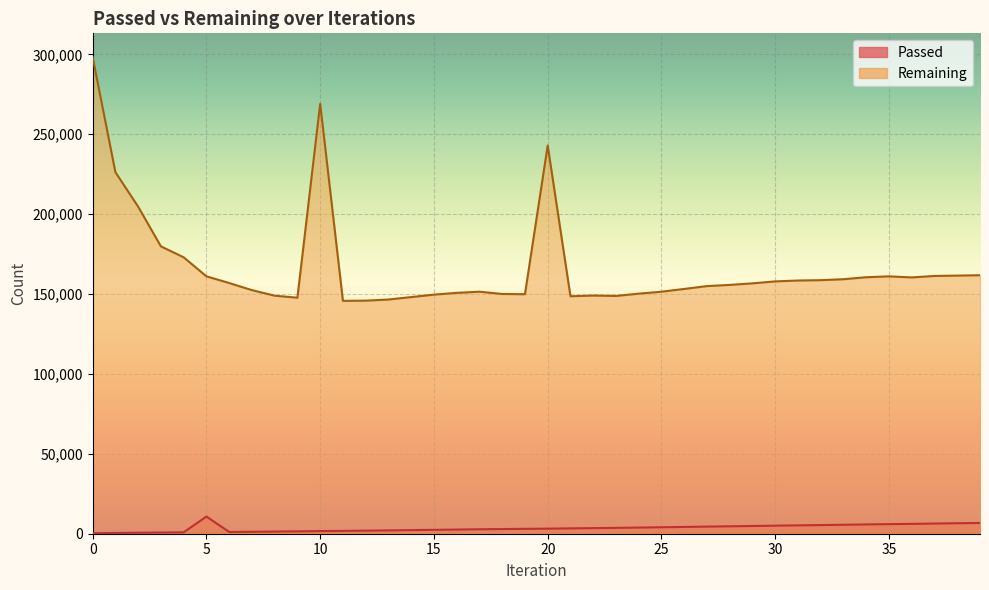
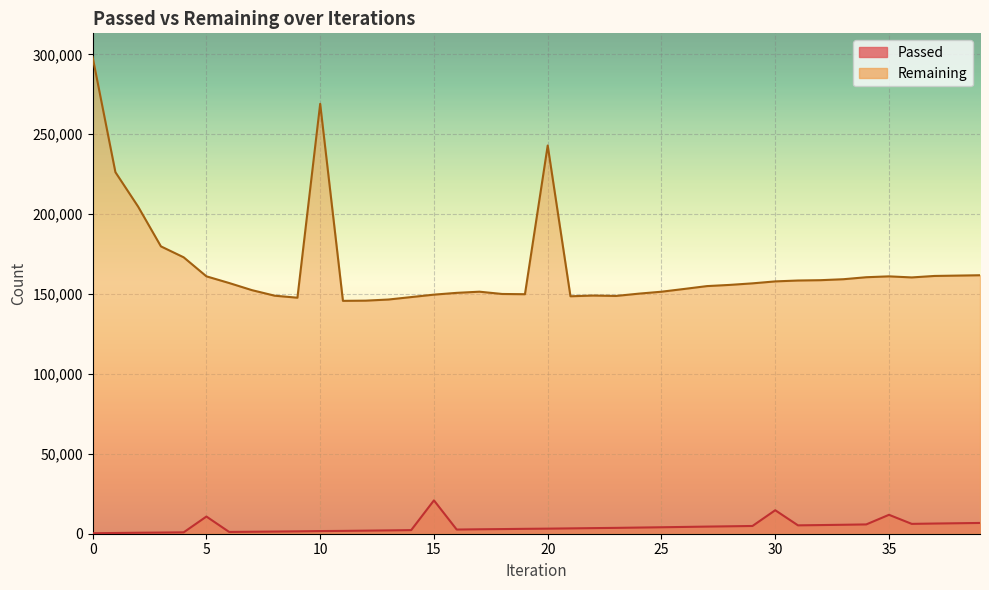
Passed, 15: 2,000 -> 21,000
Passed, 30: 5,000 -> 15,000
Passed, 35: 6,000 -> 12,000
